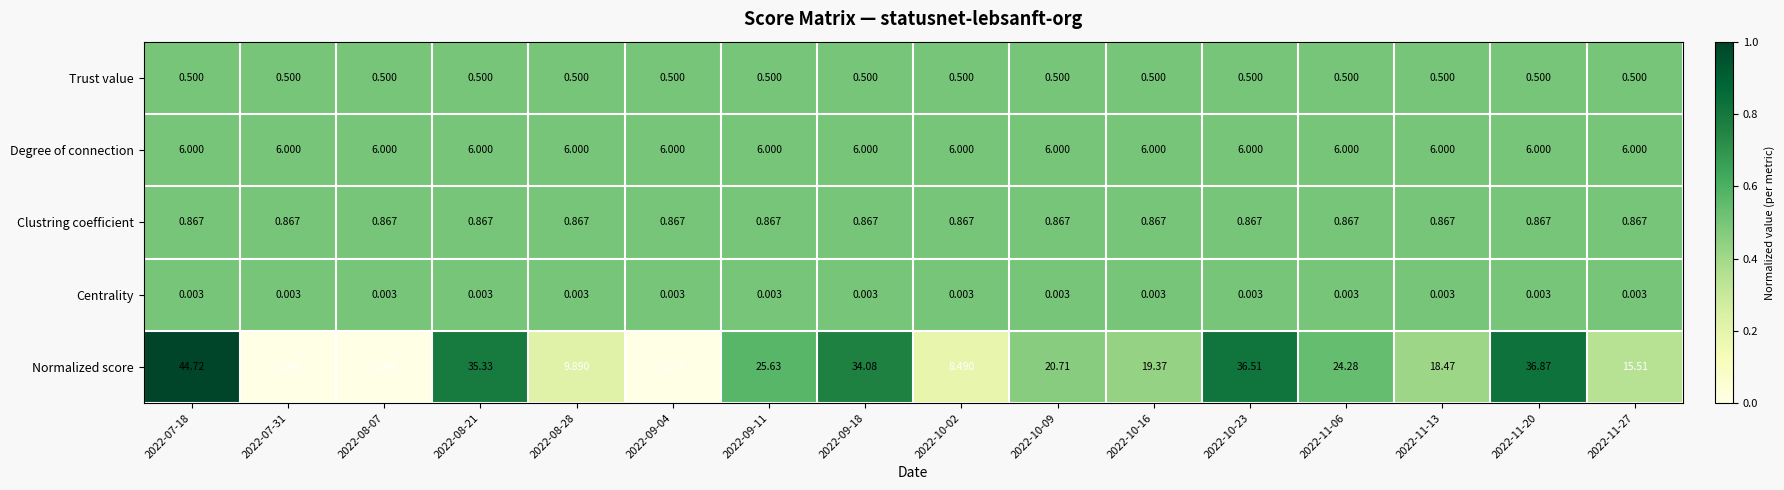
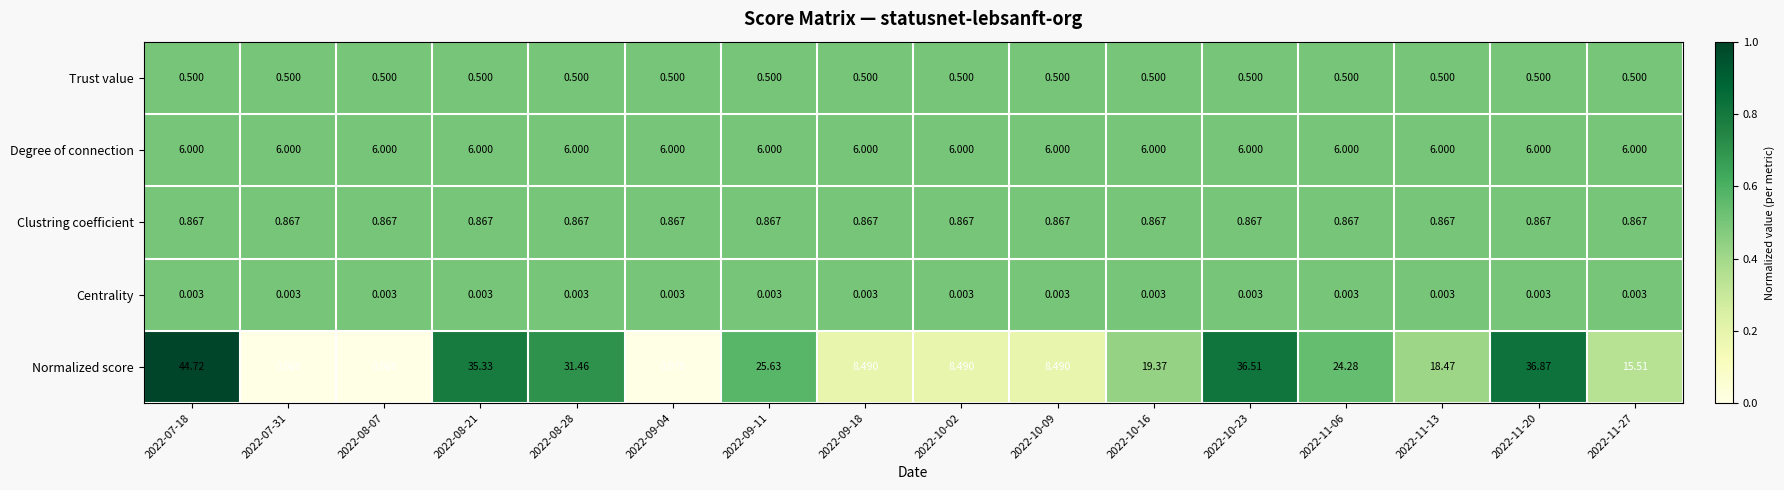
Normalized score, 2022-08-28: 9.890 -> 31.46
Normalized score, 2022-09-18: 34.08 -> 8.490
Normalized score, 2022-10-09: 20.71 -> 8.490
